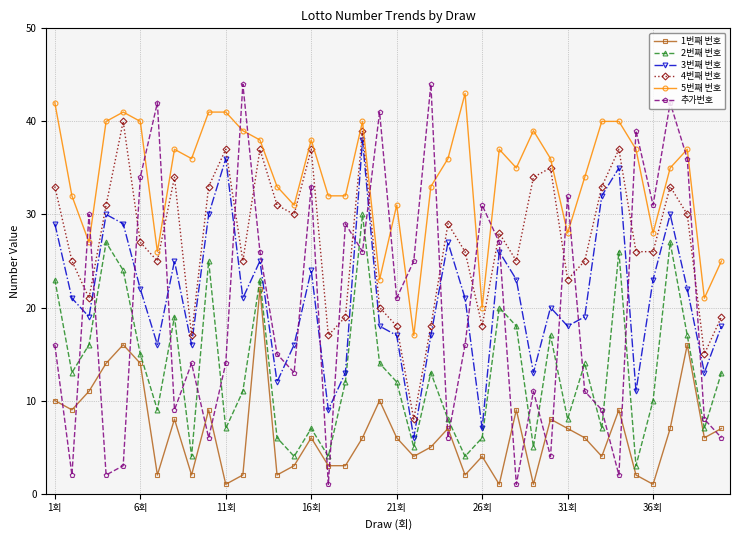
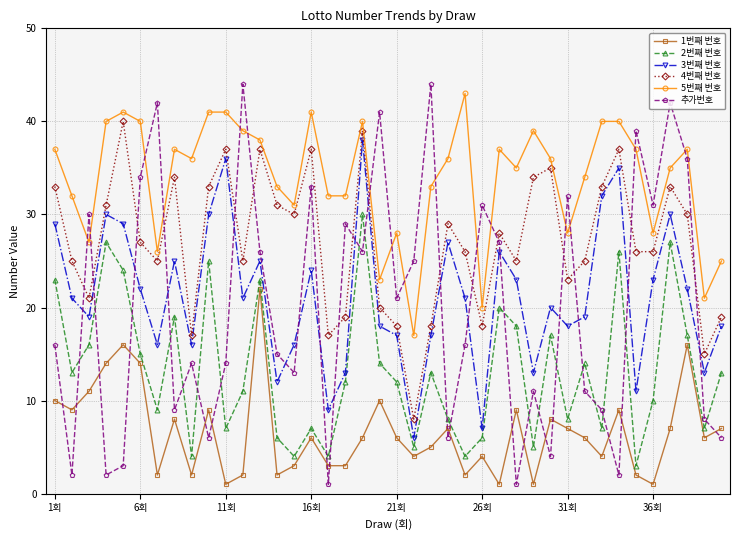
5번째 번호, 1회: 42 -> 37
5번째 번호, 16회: 38 -> 41
5번째 번호, 21회: 31 -> 28
